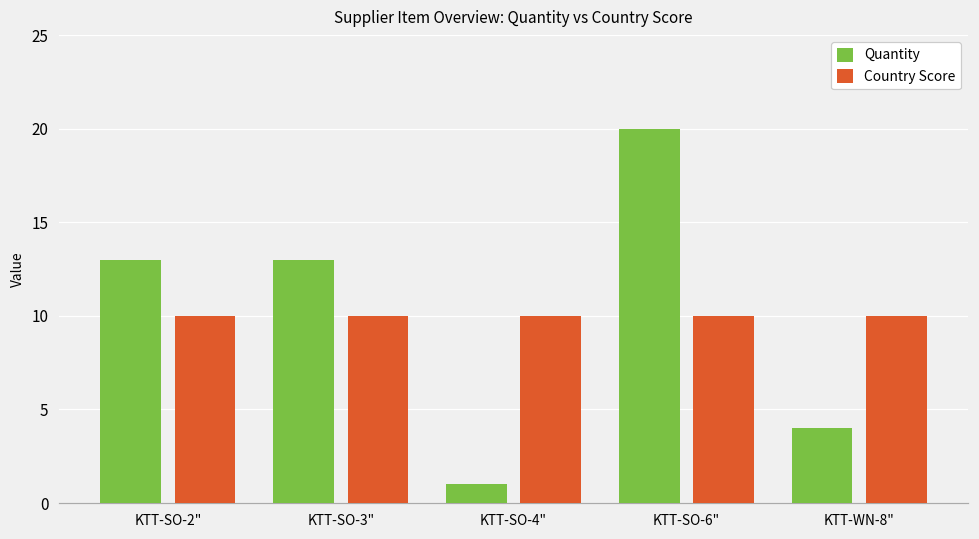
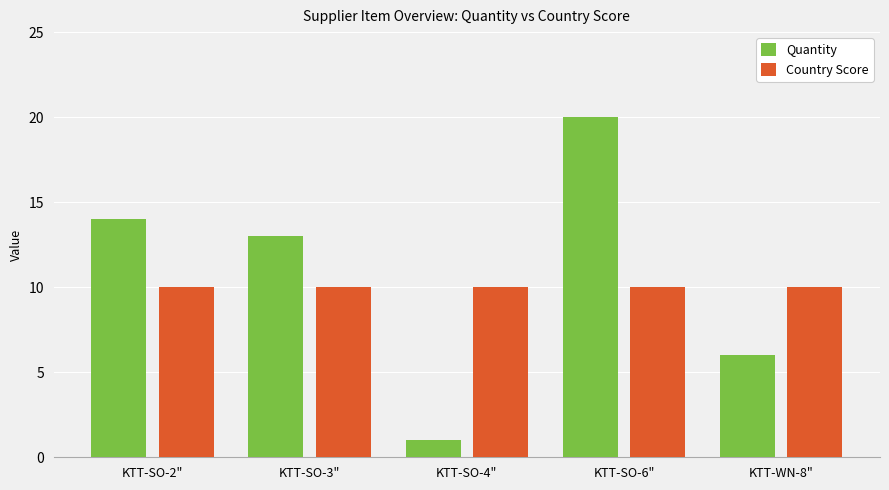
Quantity, KTT-SO-2": 13 -> 14
Quantity, KTT-WN-8": 4 -> 6
